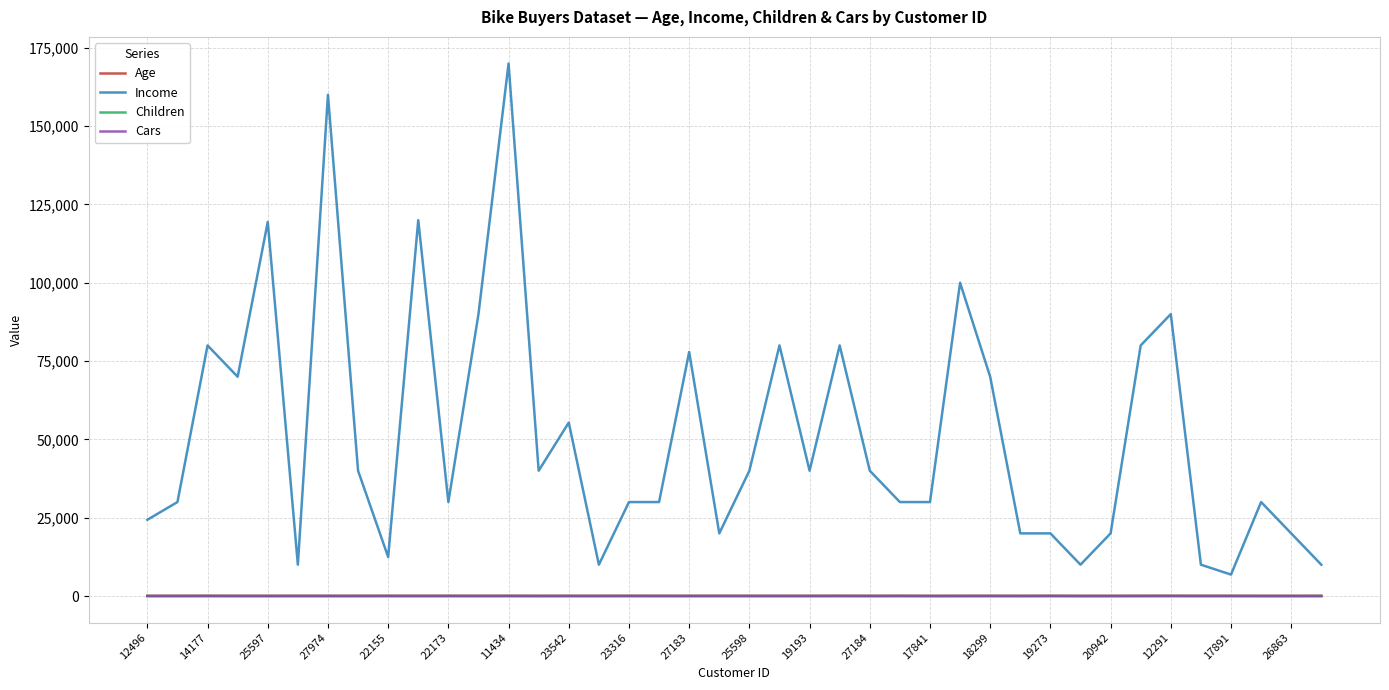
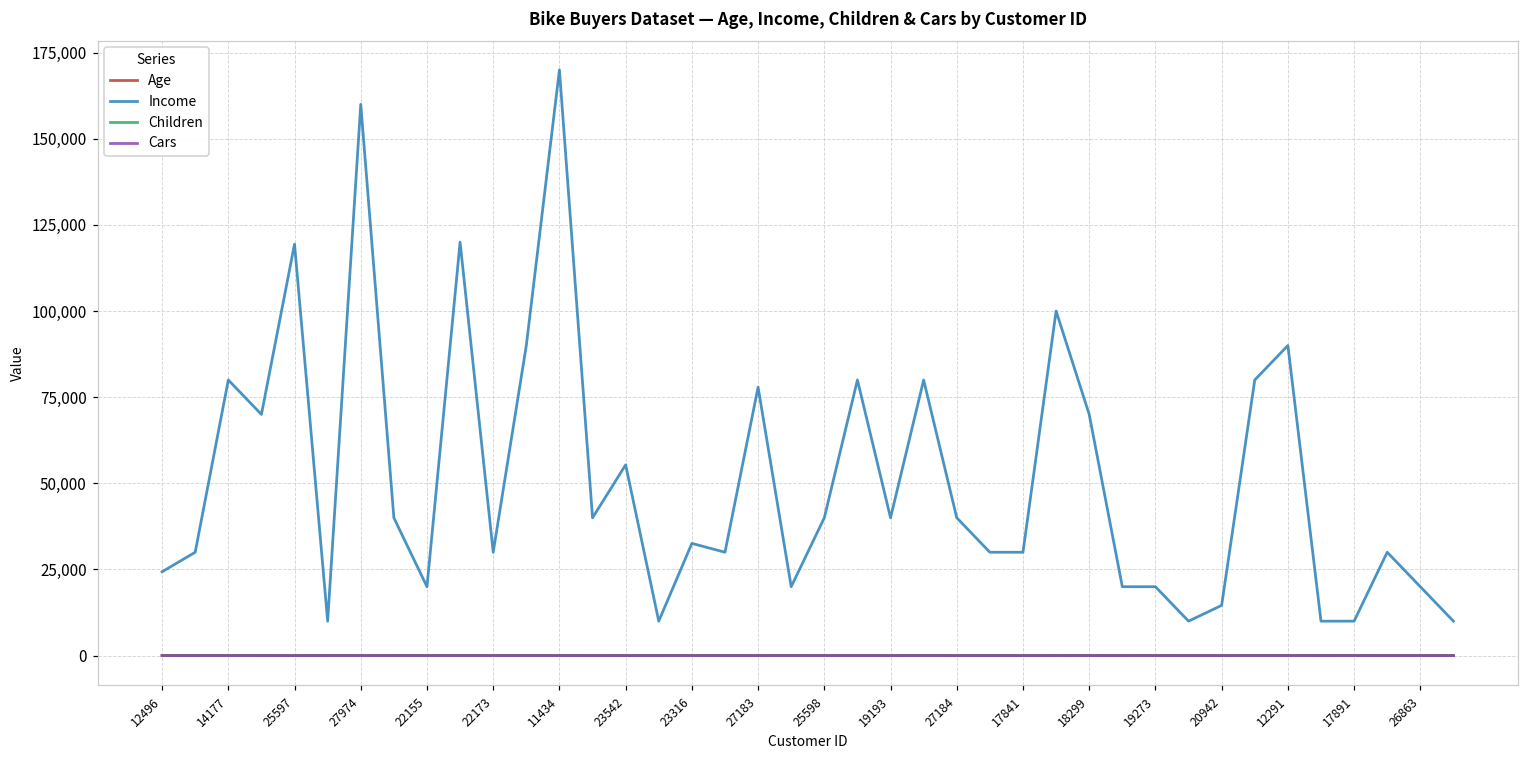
Income, 22155: 12,000 -> 20,000
Income, 23316: 30,000 -> 33,000
Income, 20942: 20,000 -> 15,000
Income, 17891: 7,000 -> 10,000
